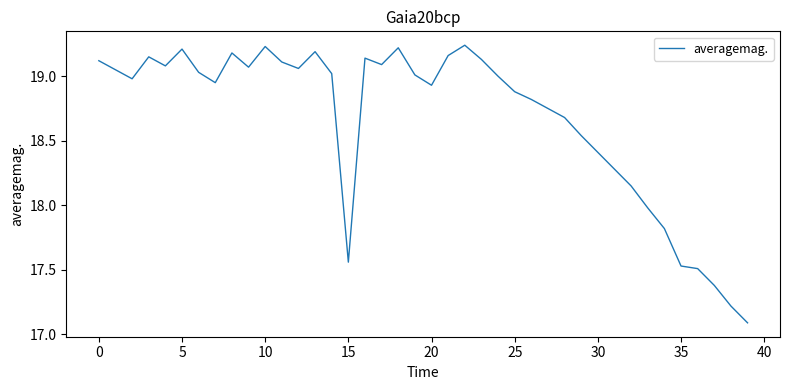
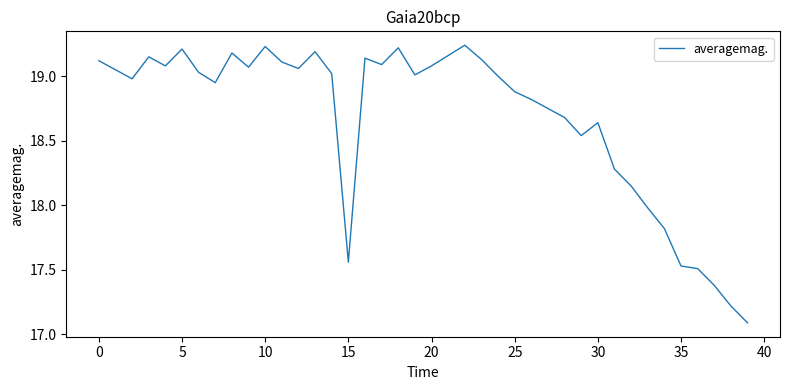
20: 18.93 -> 19.08
30: 18.41 -> 18.64
